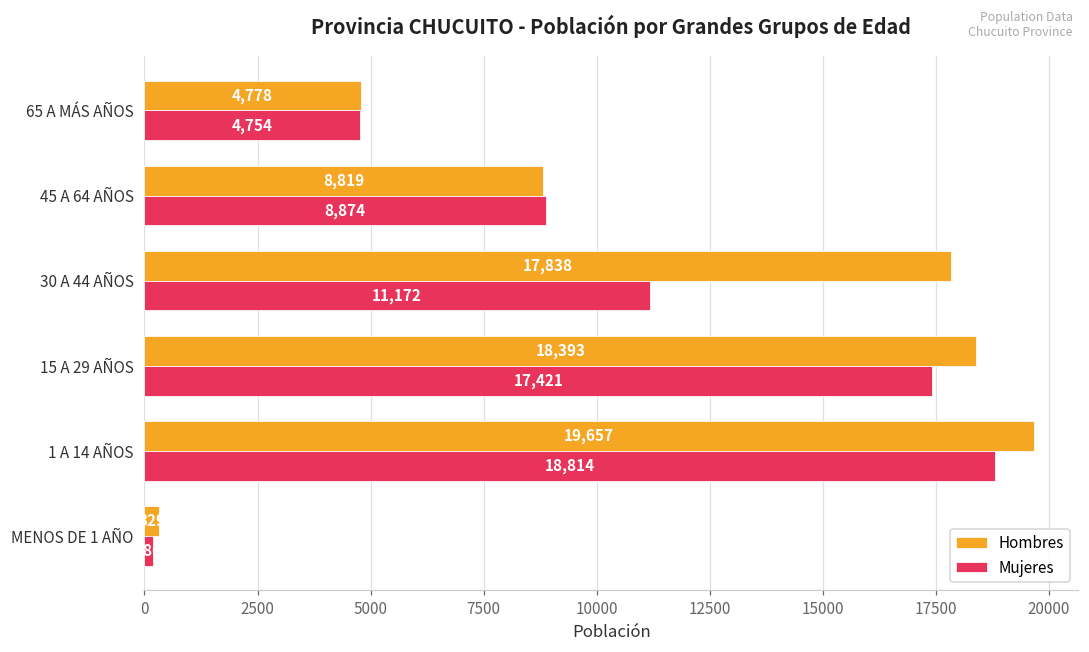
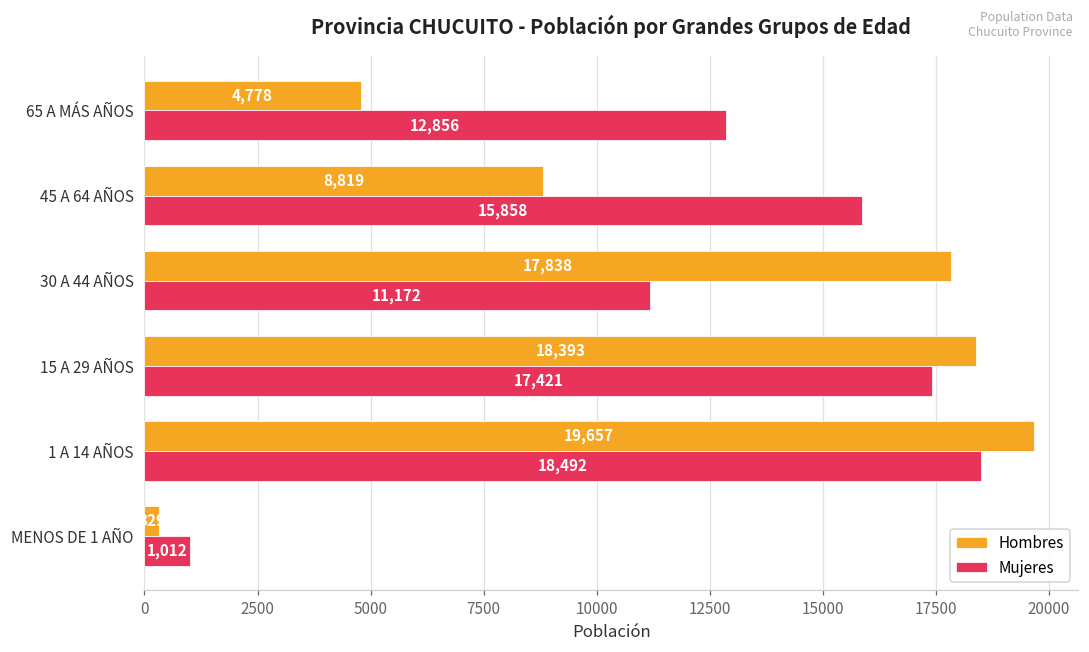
Mujeres, 65 A MÁS AÑOS: 4,754 -> 12,856
Mujeres, 45 A 64 AÑOS: 8,874 -> 15,858
Mujeres, 1 A 14 AÑOS: 18,814 -> 18,492
Mujeres, MENOS DE 1 AÑO: 200 -> 1000
